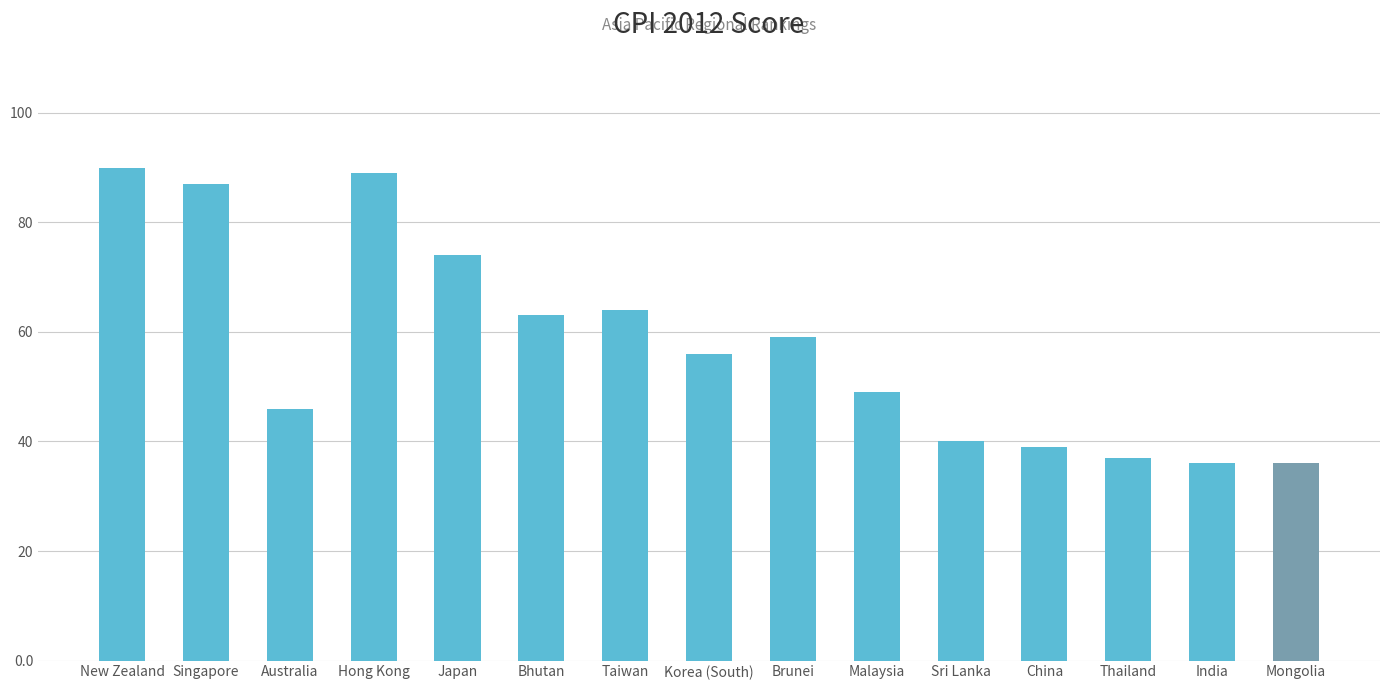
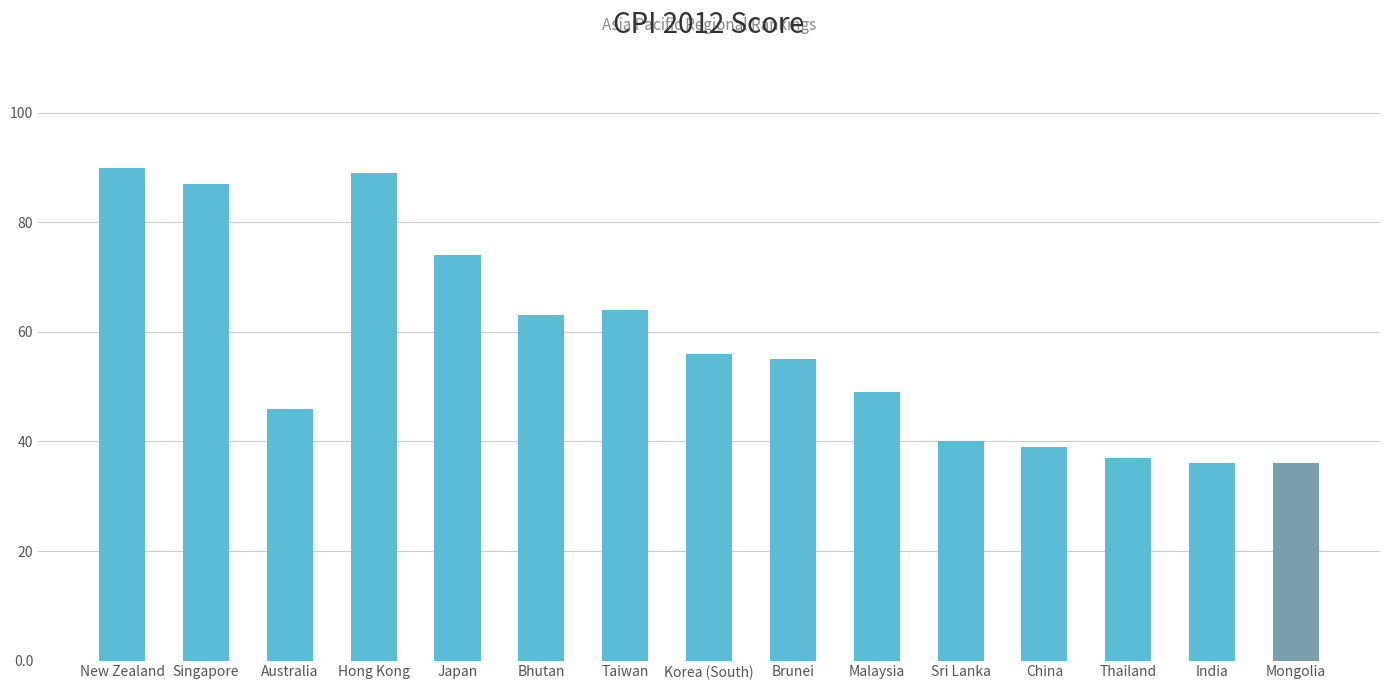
Brunei: 59 -> 55
